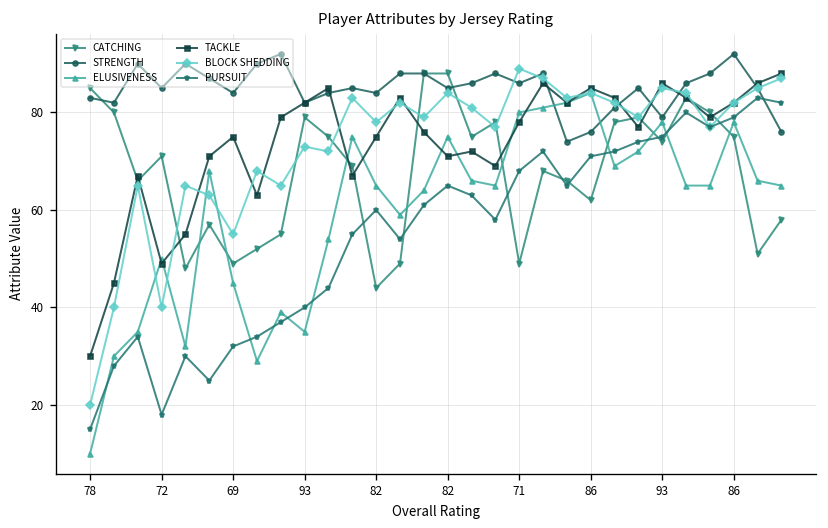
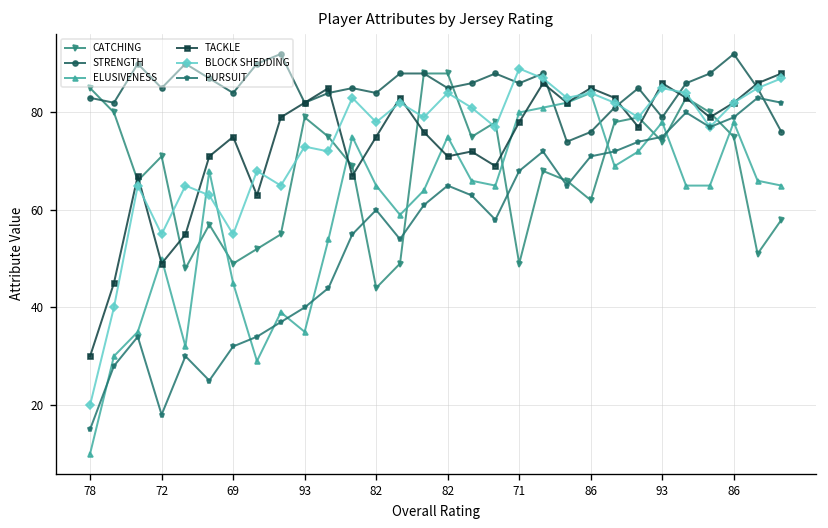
BLOCK SHEDDING, 72: 40 -> 55
